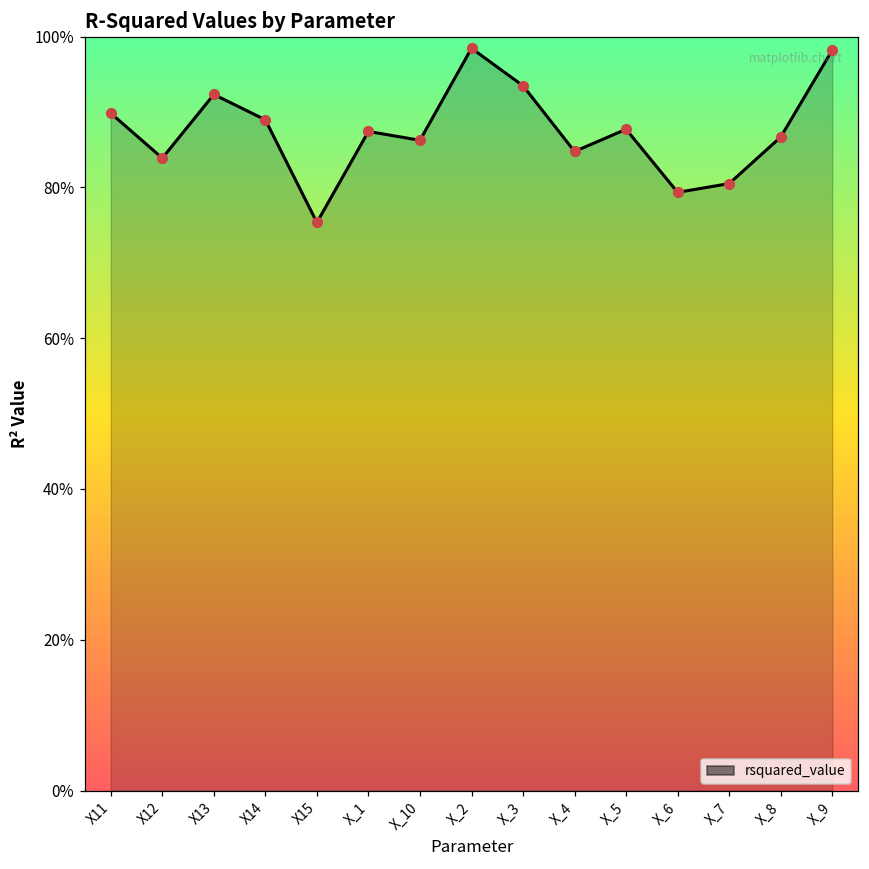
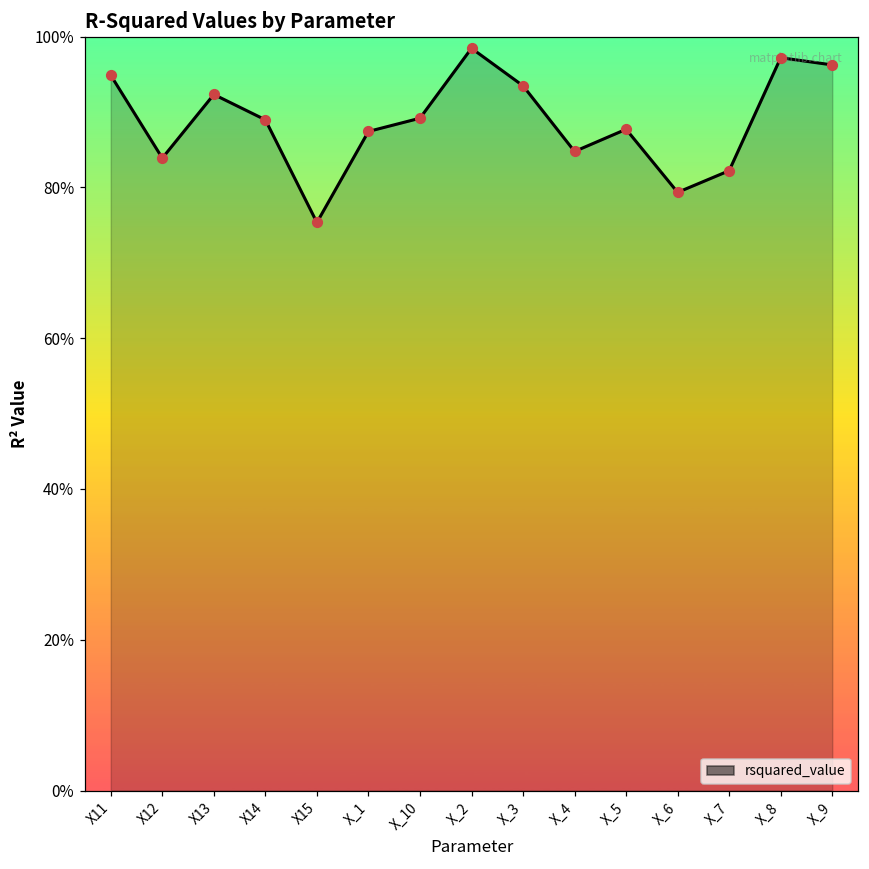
X11: 90% -> 95%
X_10: 86% -> 89%
X_7: 81% -> 82%
X_8: 87% -> 97%
X_9: 98% -> 96%
